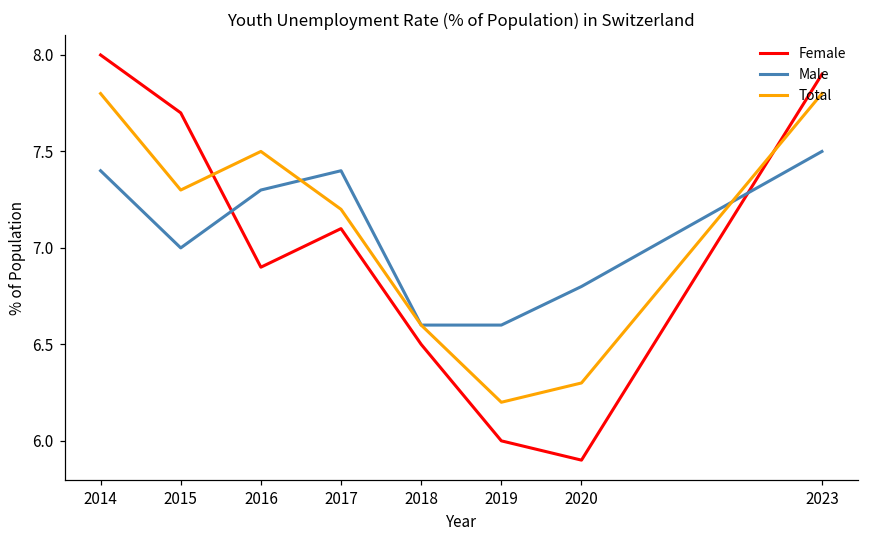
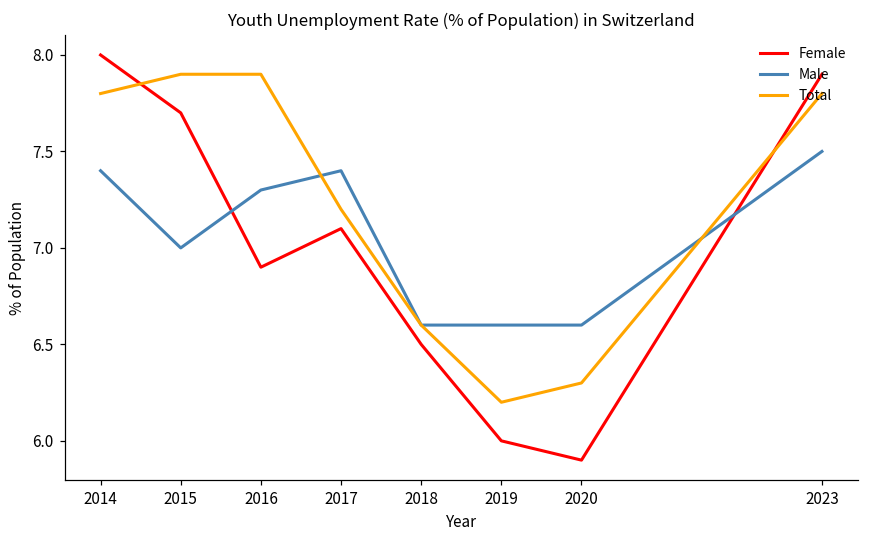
Total, 2015: 7.3 -> 7.9
Total, 2016: 7.5 -> 7.9
Male, 2020: 6.8 -> 6.6
